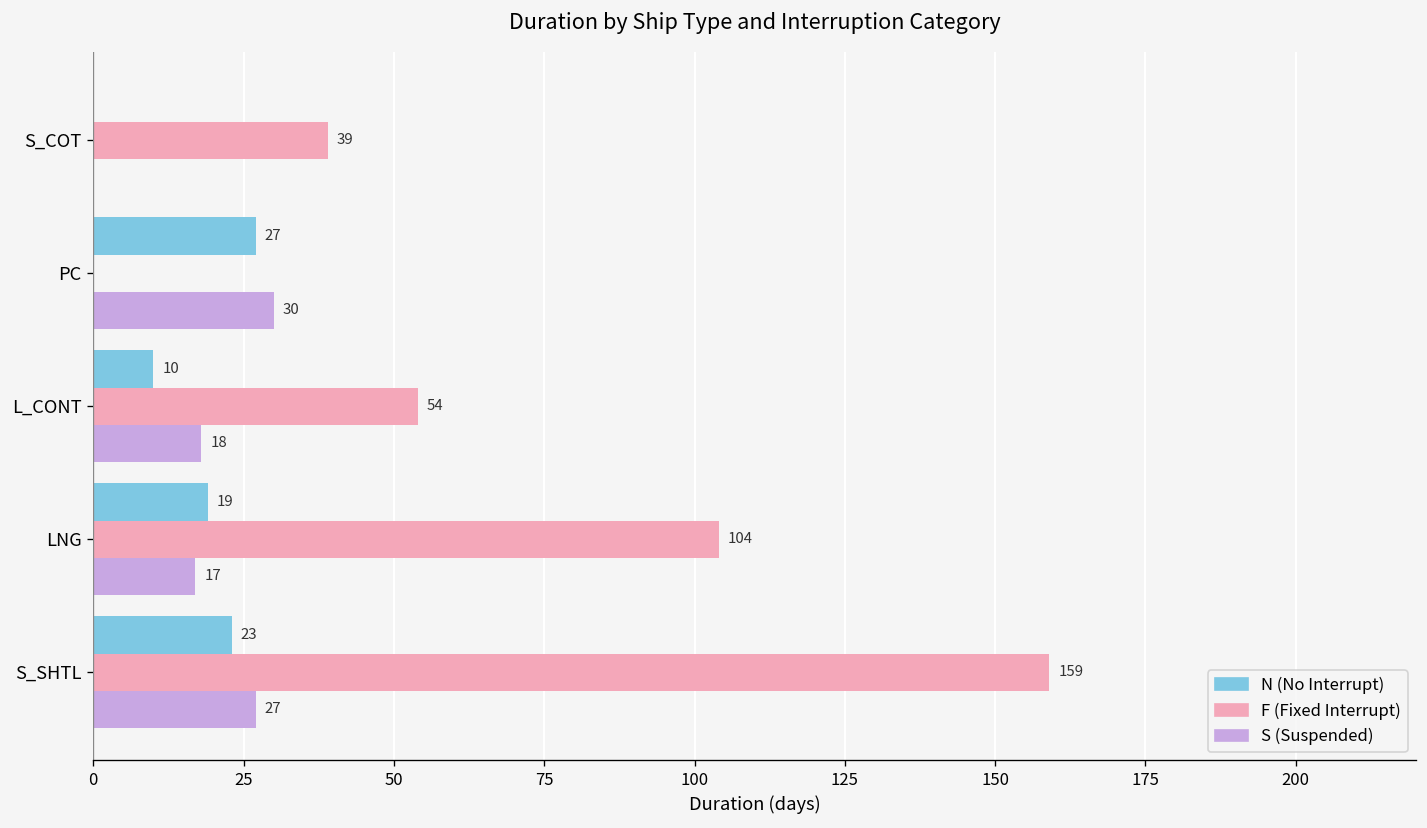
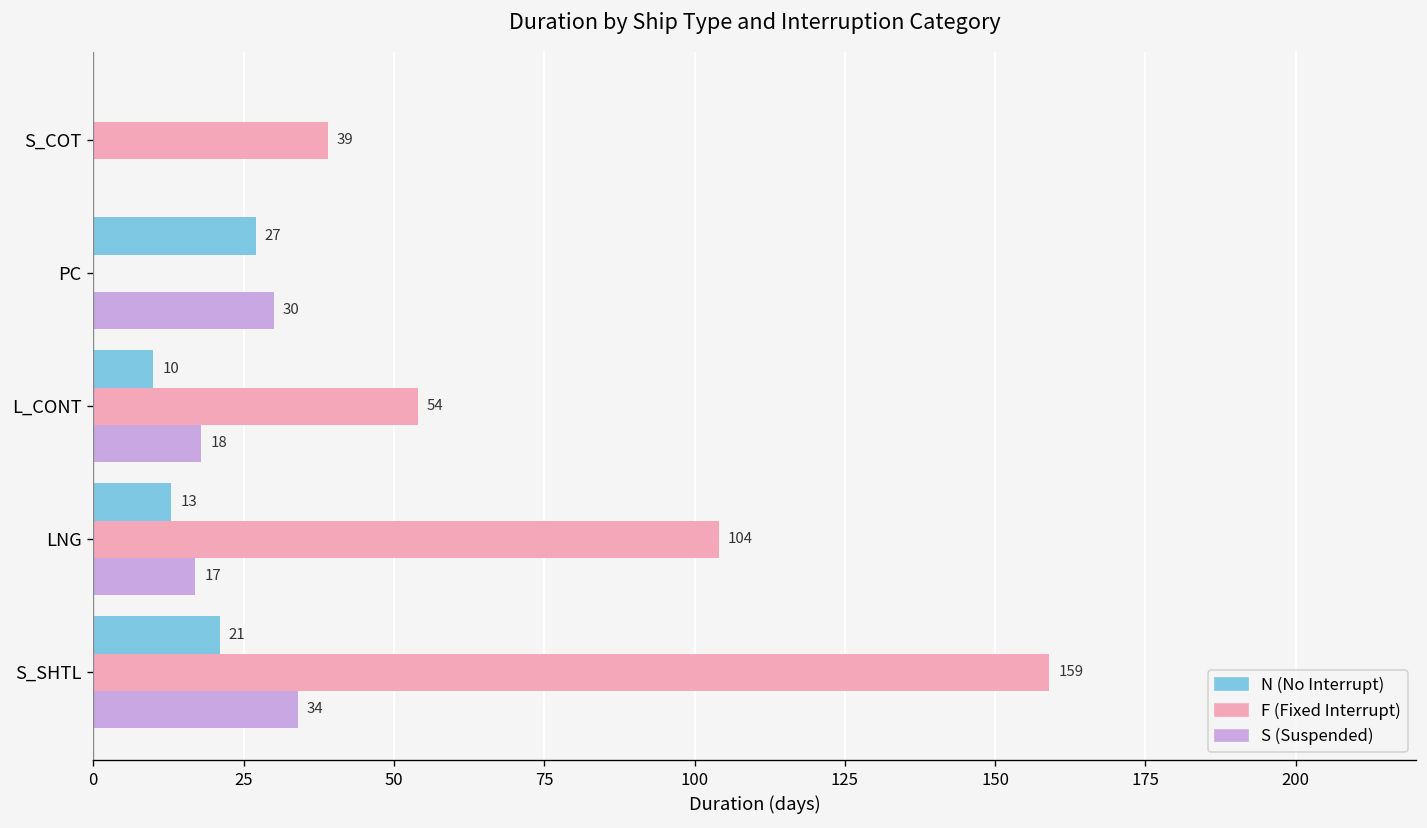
N (No Interrupt), LNG: 19 -> 13
N (No Interrupt), S_SHTL: 23 -> 21
S (Suspended), S_SHTL: 27 -> 34
